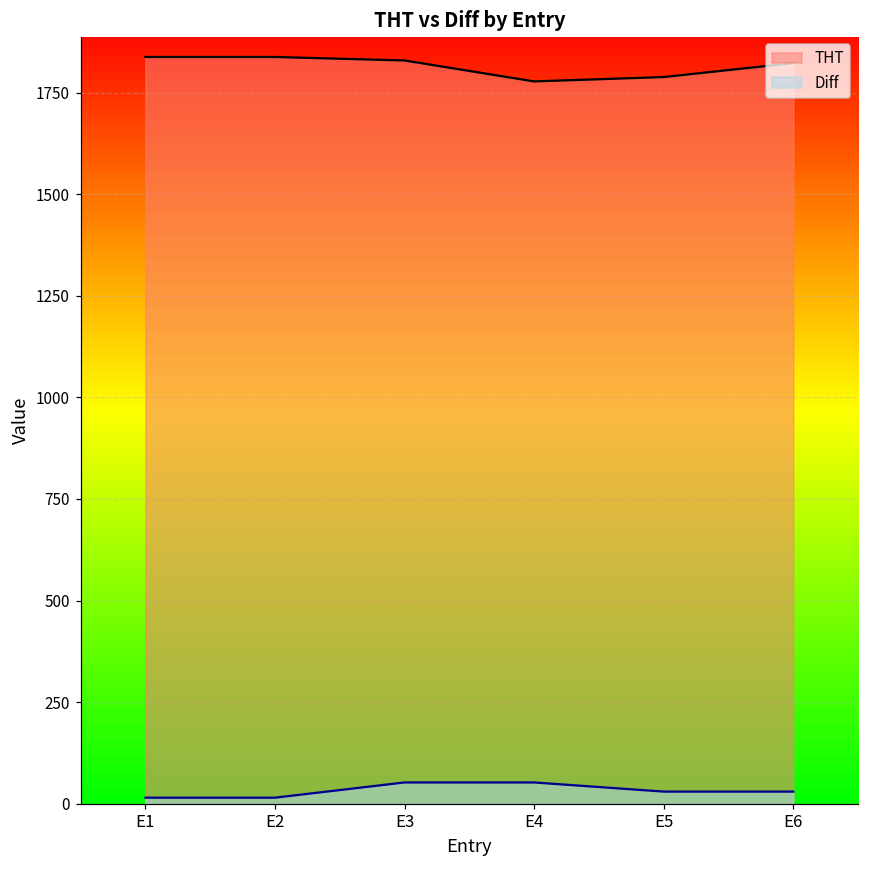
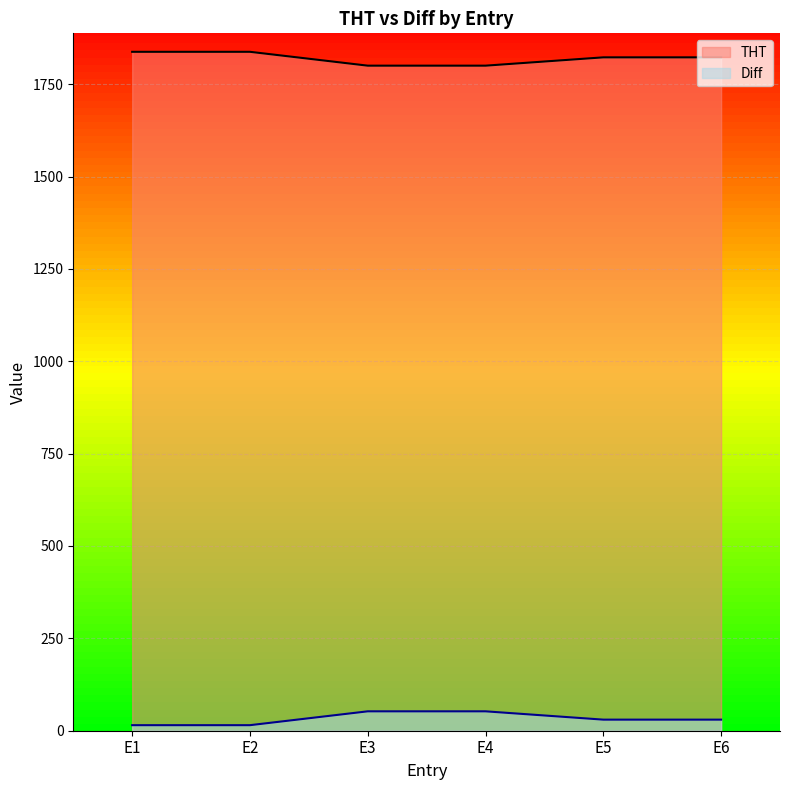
THT, E3: 1830 -> 1800
THT, E4: 1780 -> 1800
THT, E5: 1790 -> 1820
